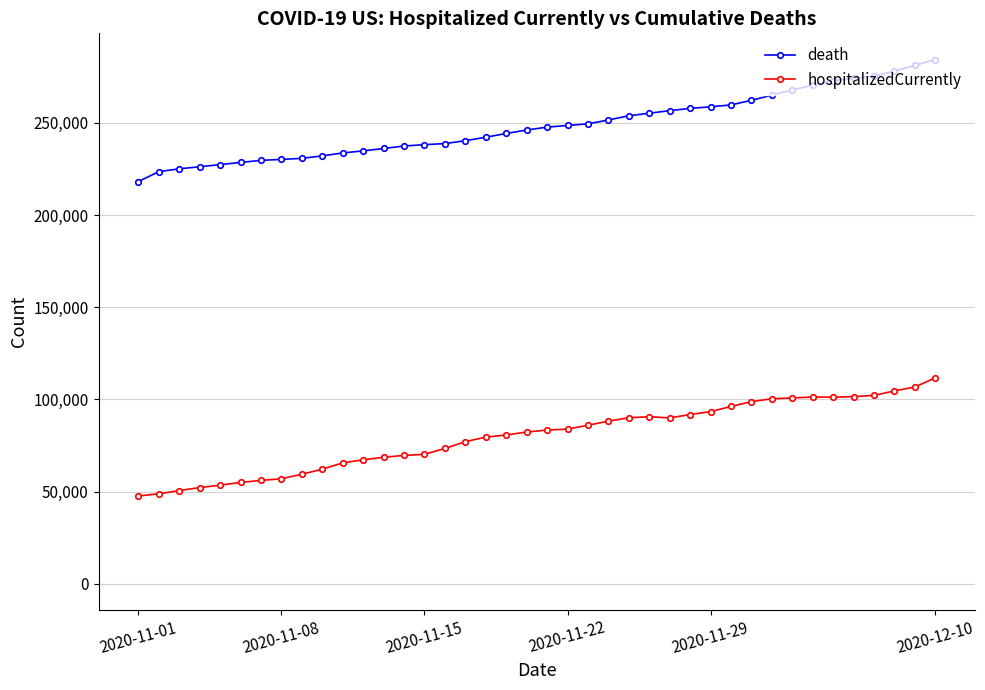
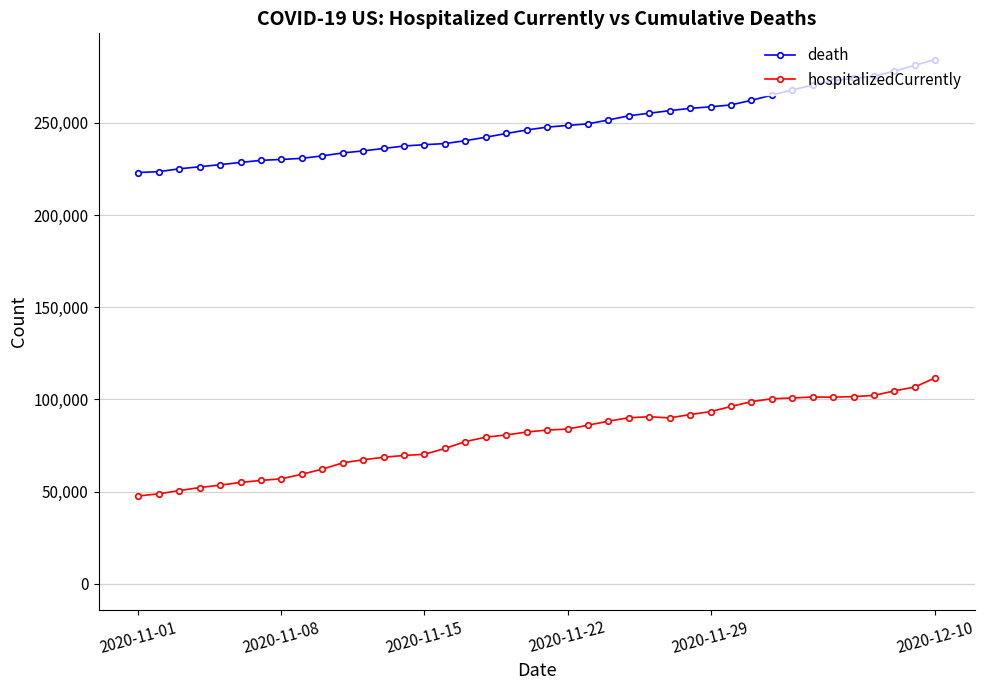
death, 2020-11-01: 218,000 -> 223,000
